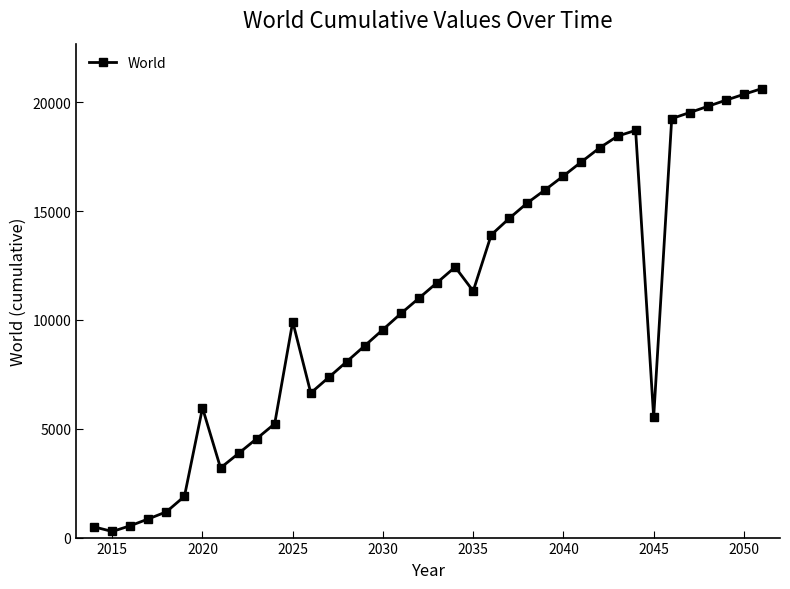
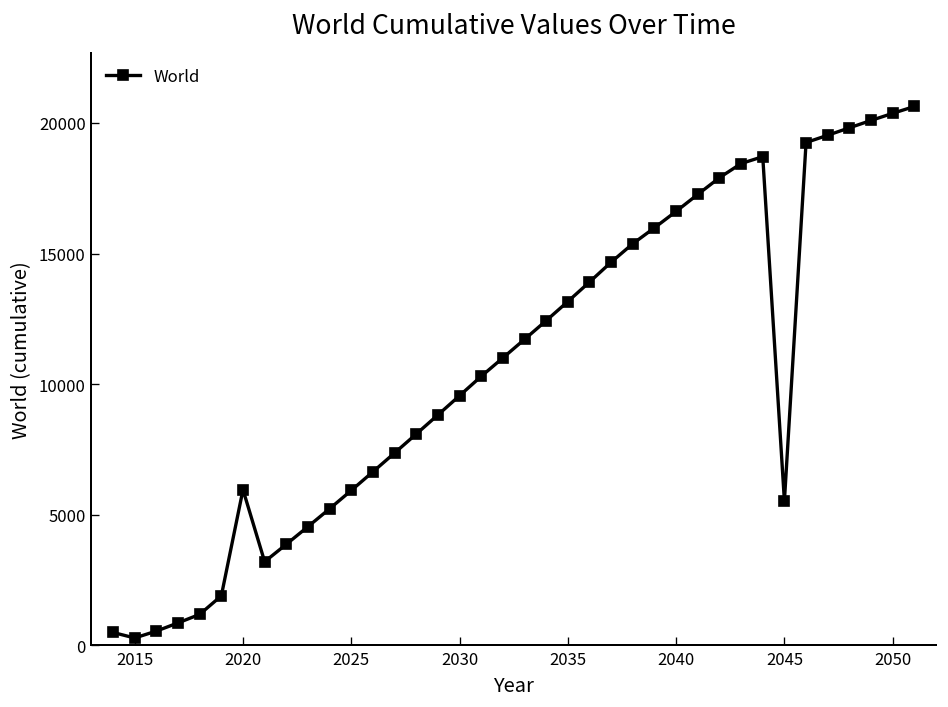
2025: 9900 -> 5900
2035: 11300 -> 13200
